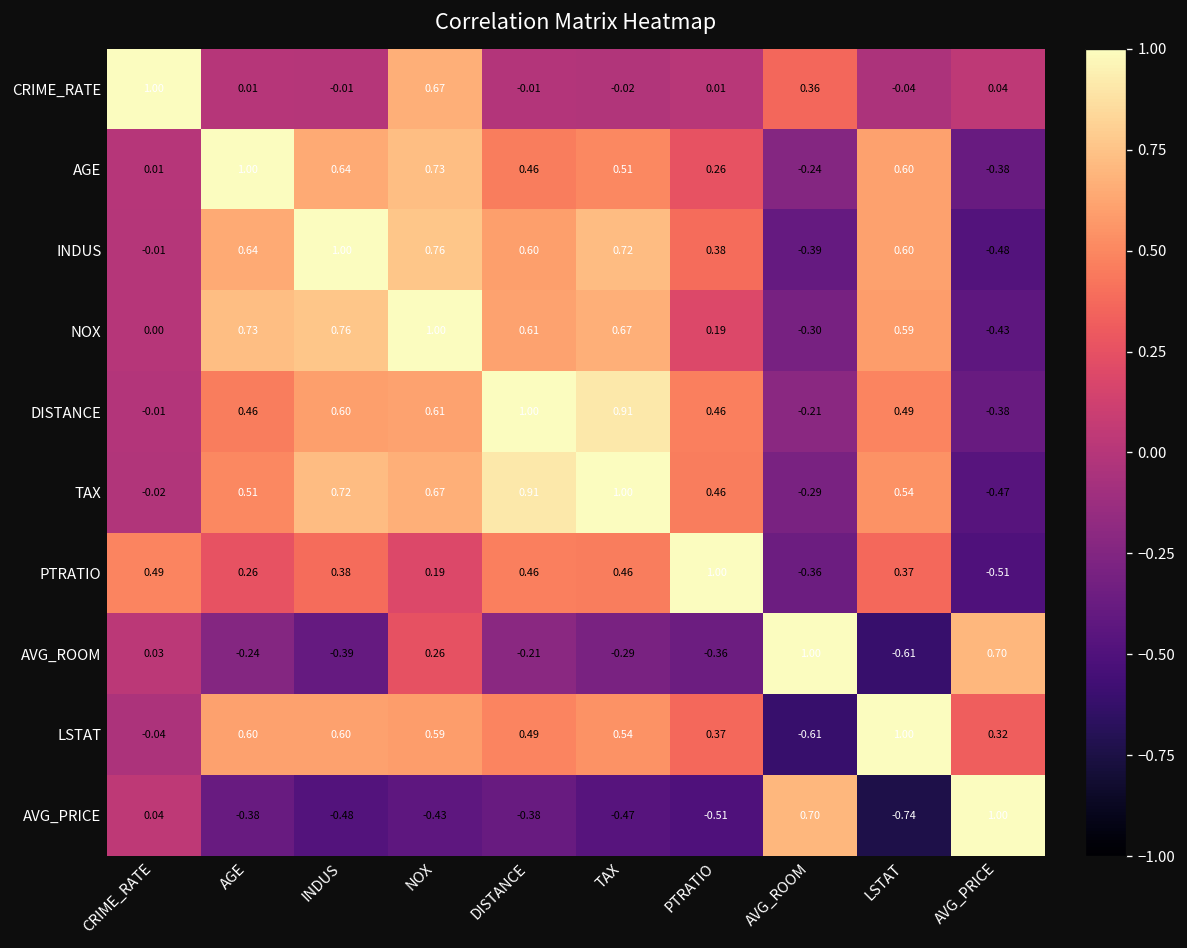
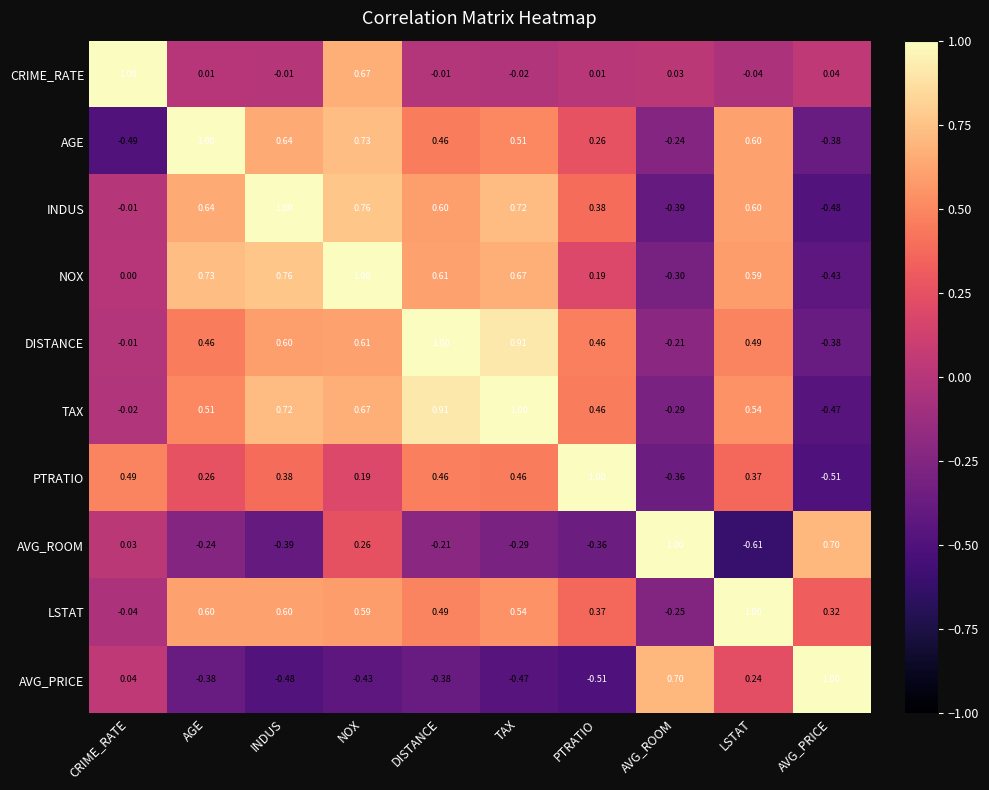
CRIME_RATE, AVG_ROOM: 0.36 -> 0.03
AGE, CRIME_RATE: 0.01 -> -0.49
LSTAT, AVG_ROOM: -0.61 -> -0.25
AVG_PRICE, LSTAT: -0.74 -> 0.24
